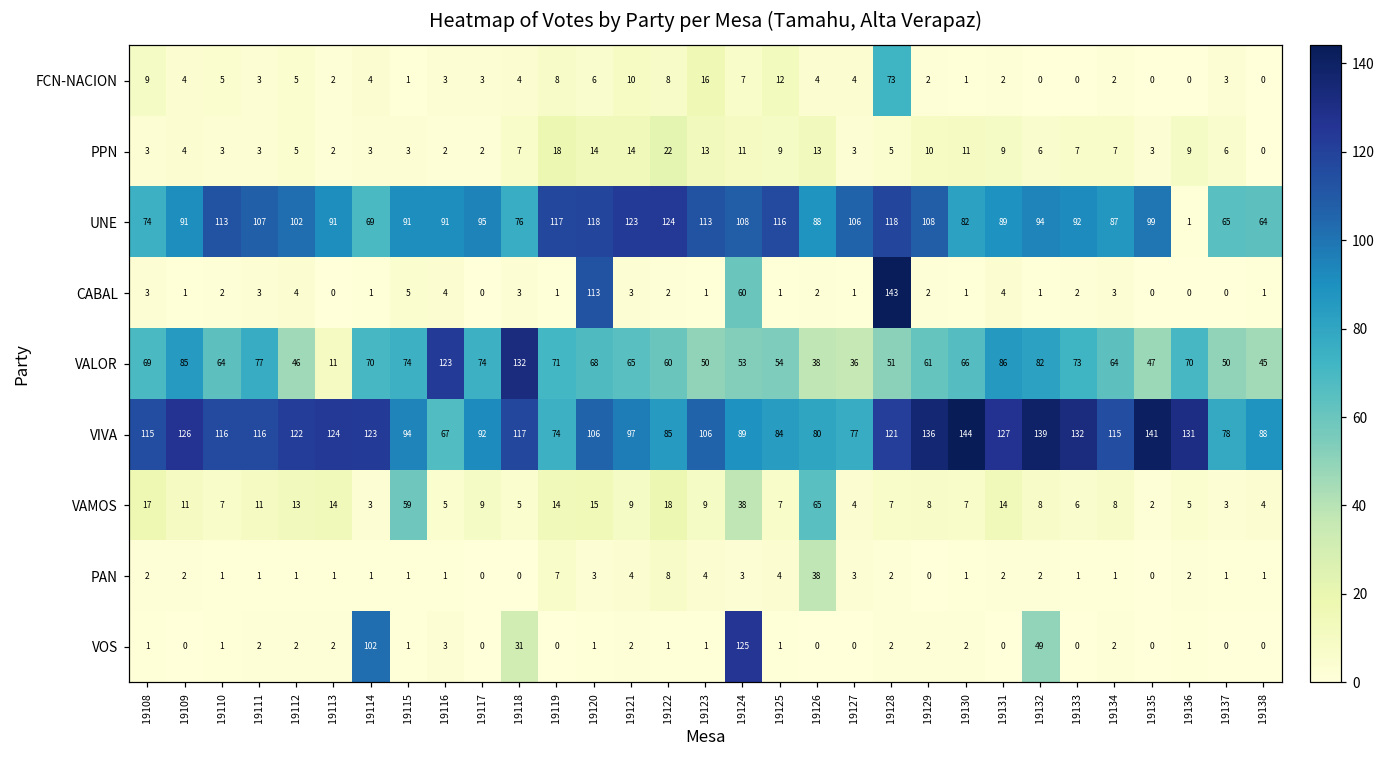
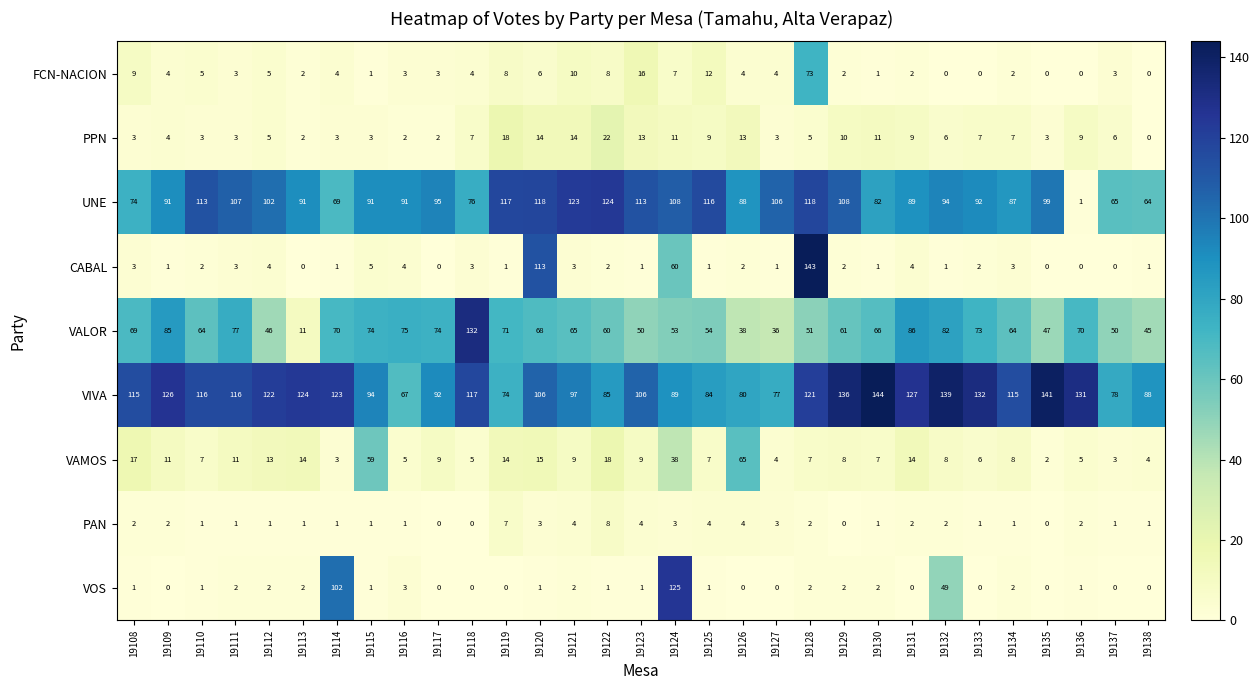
VALOR, 19116: 123 -> 75
PAN, 19126: 38 -> 4
VOS, 19118: 31 -> 0
